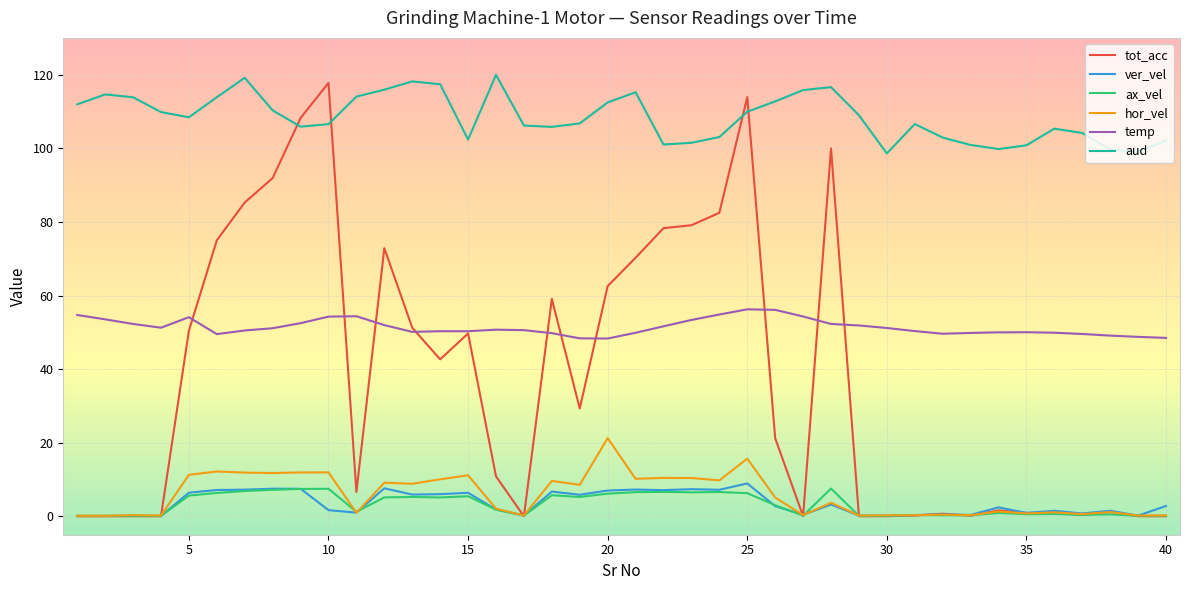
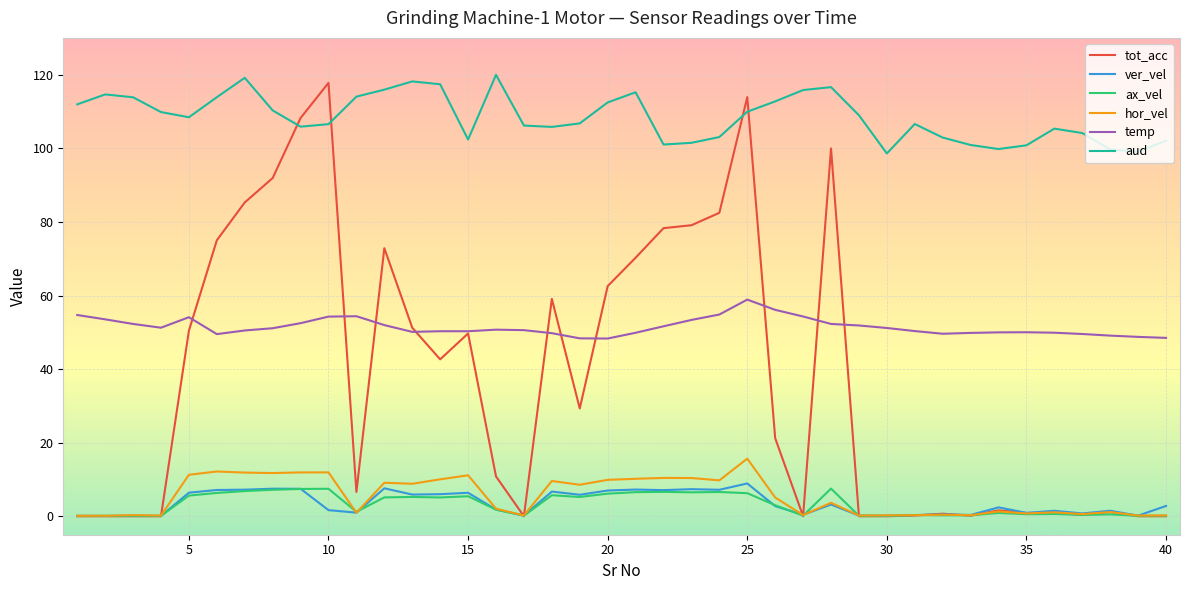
hor_vel, 20: 21 -> 10
temp, 25: 56 -> 59
